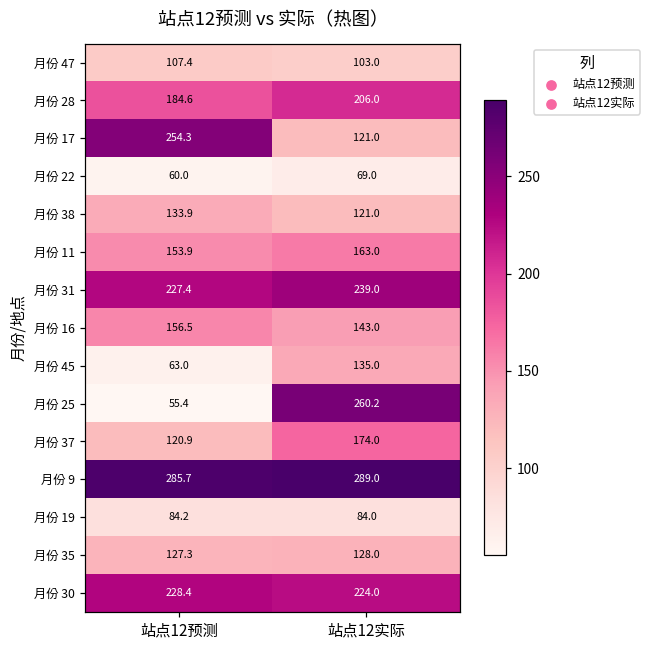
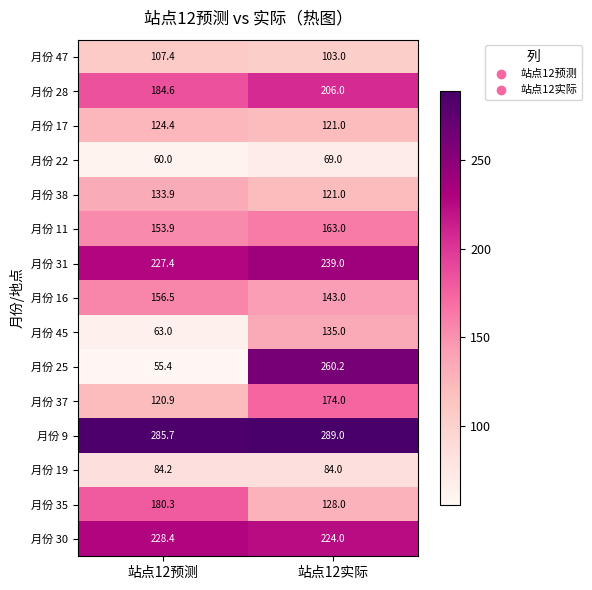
月份 17, 站点12预测: 254.3 -> 124.4
月份 35, 站点12预测: 127.3 -> 180.3
